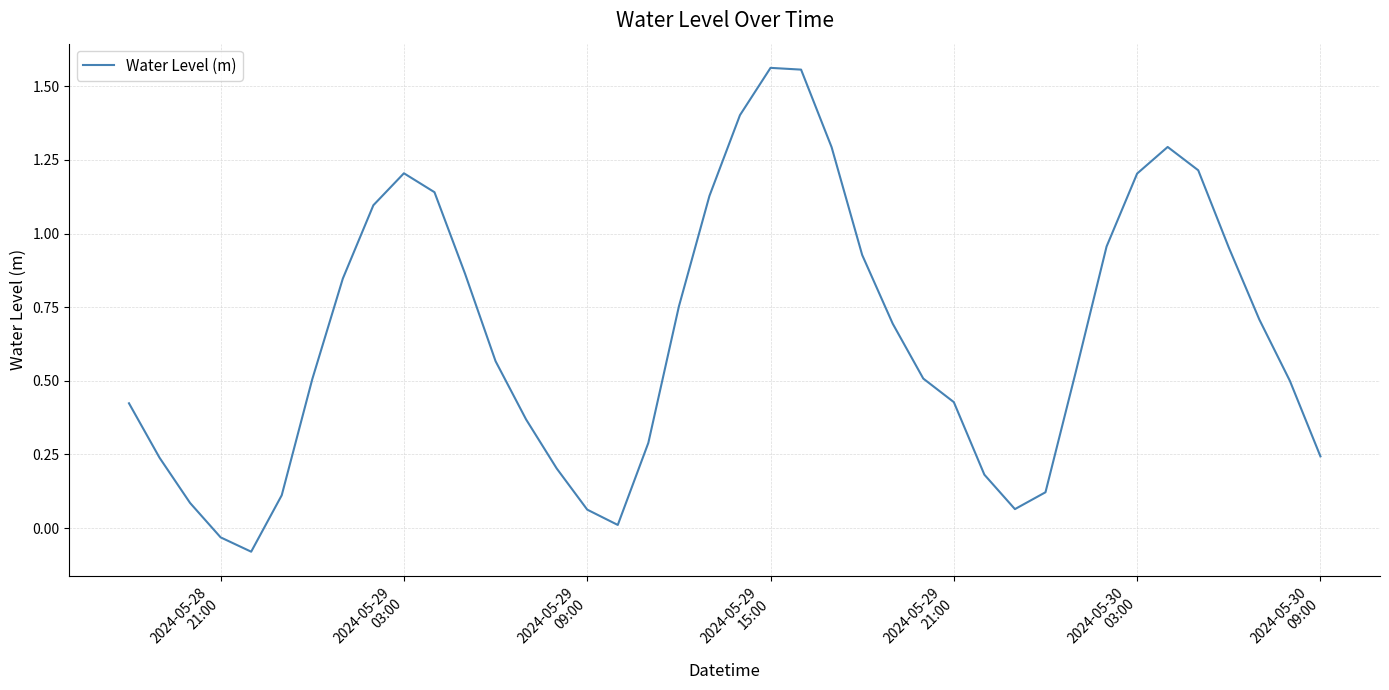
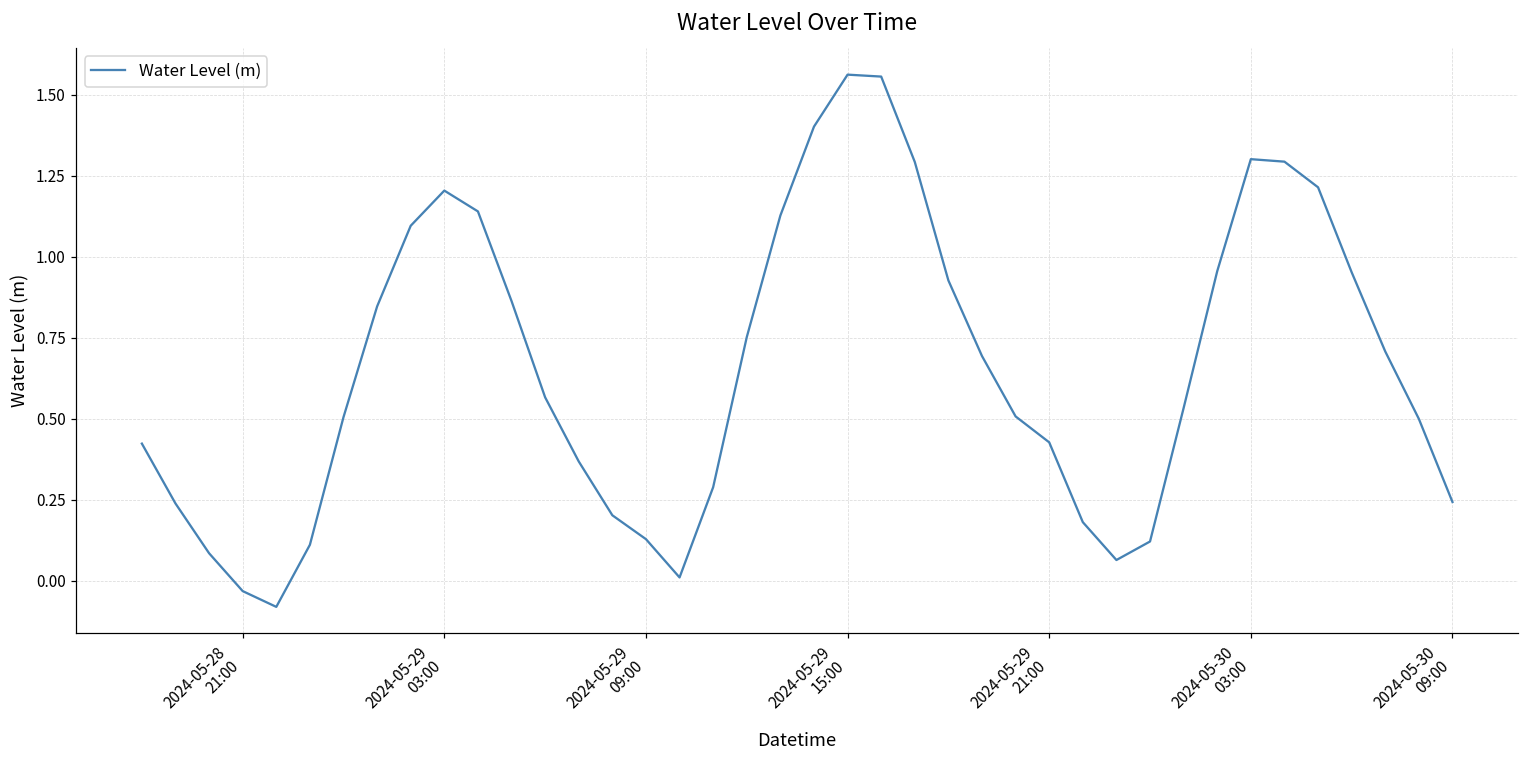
2024-05-29 09:00: 0.06 -> 0.13
2024-05-30 03:00: 1.20 -> 1.30
